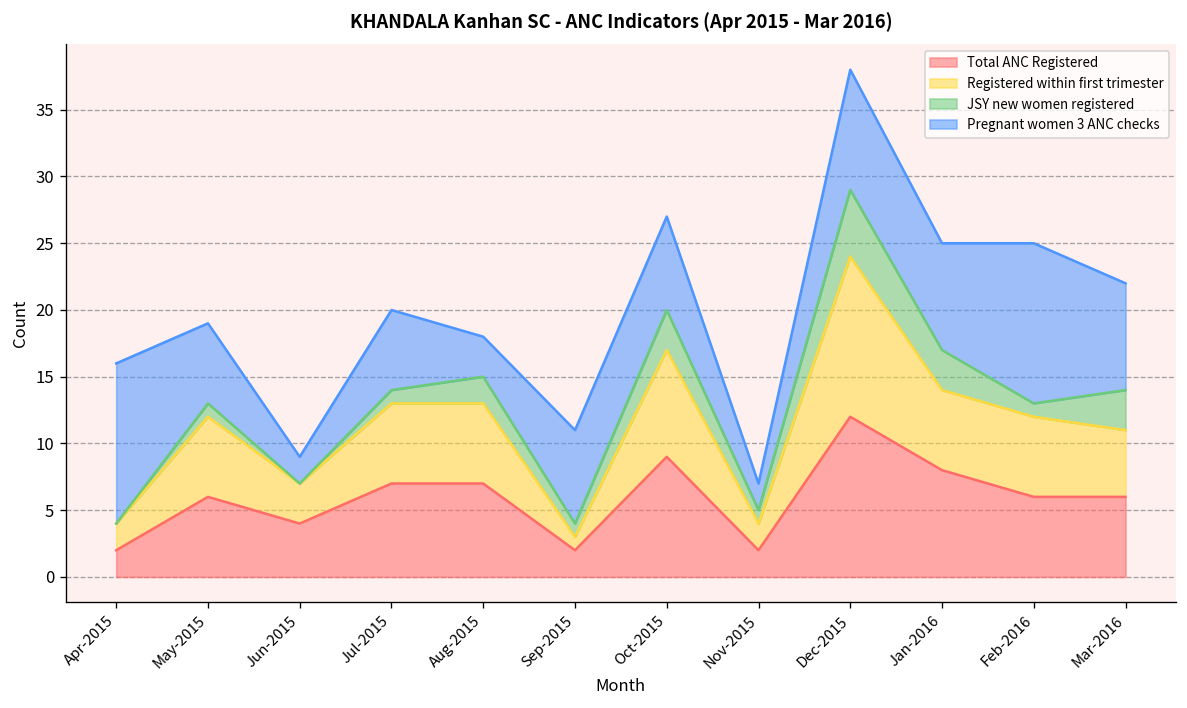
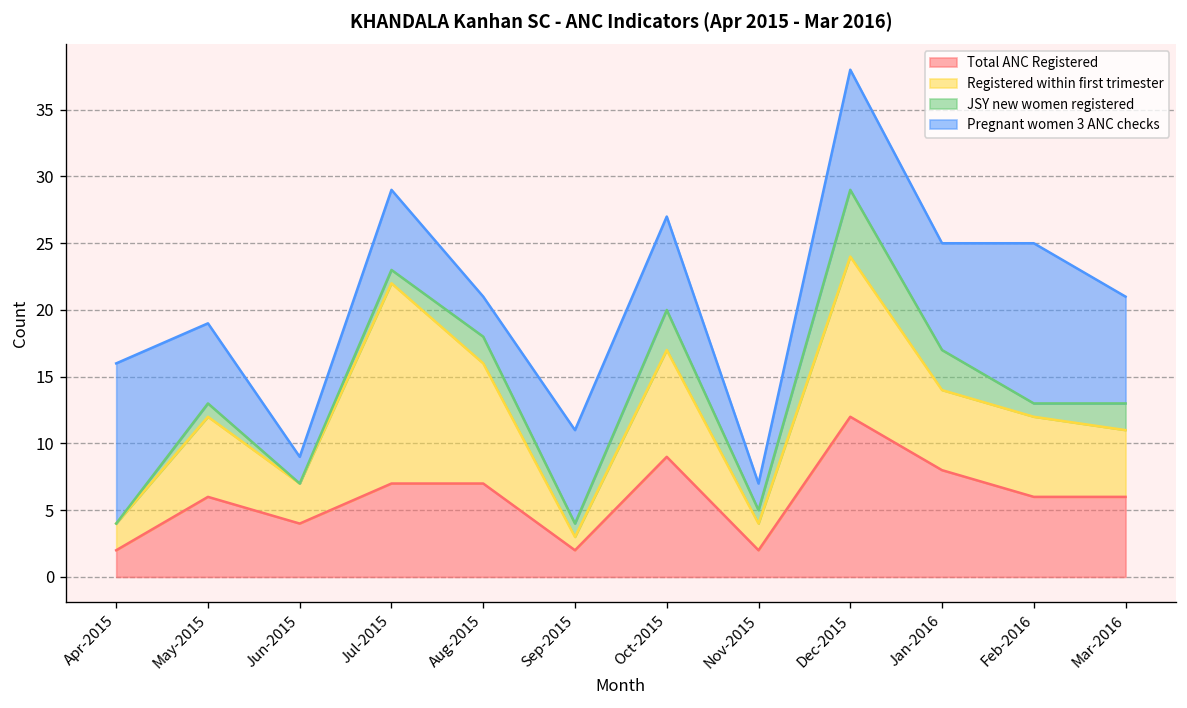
Registered within first trimester, Jul-2015: 6 -> 15
Registered within first trimester, Aug-2015: 6 -> 9
JSY new women registered, Mar-2016: 3 -> 2
